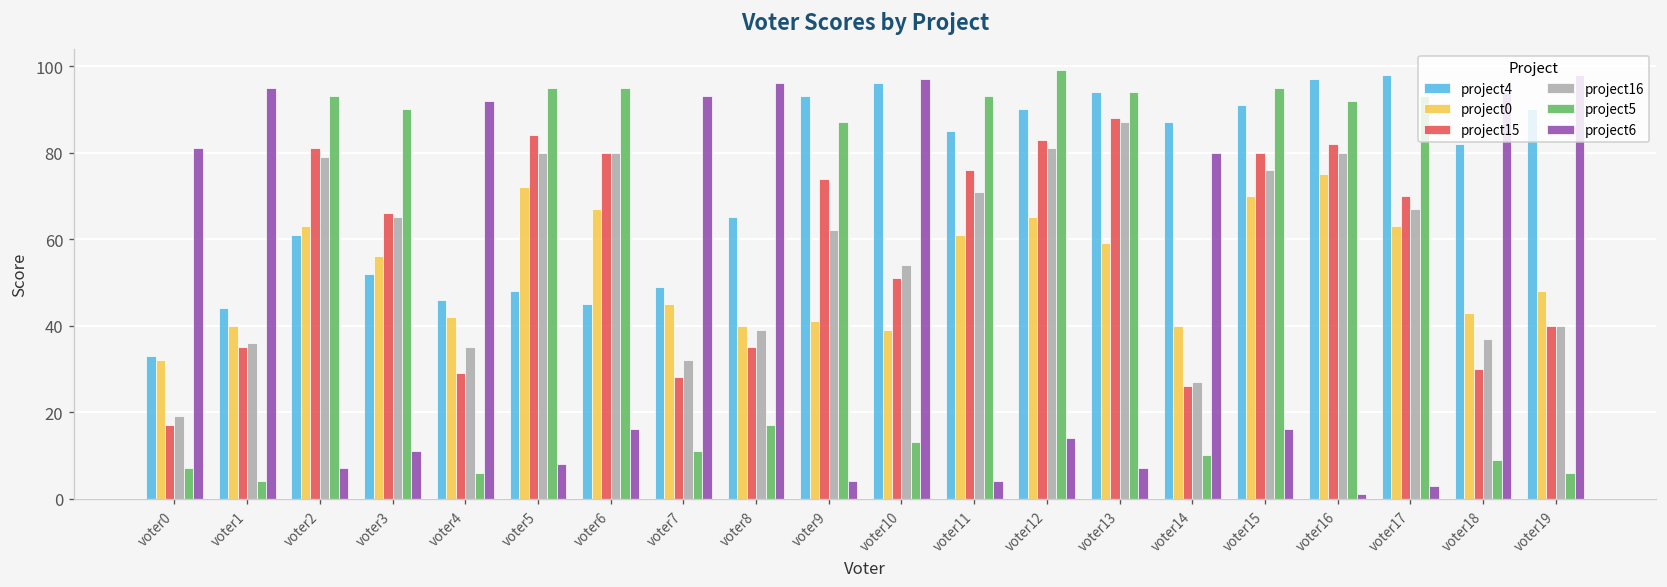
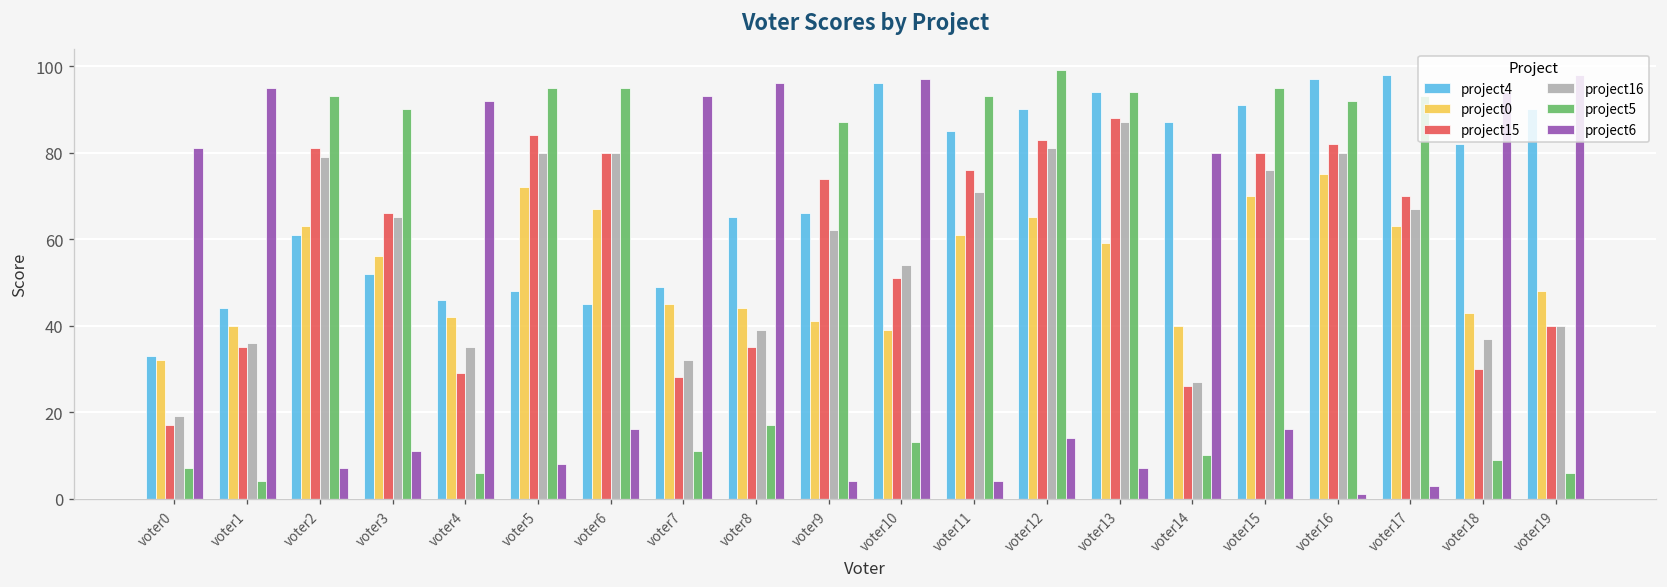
project0, voter8: 40 -> 44
project4, voter9: 93 -> 66
